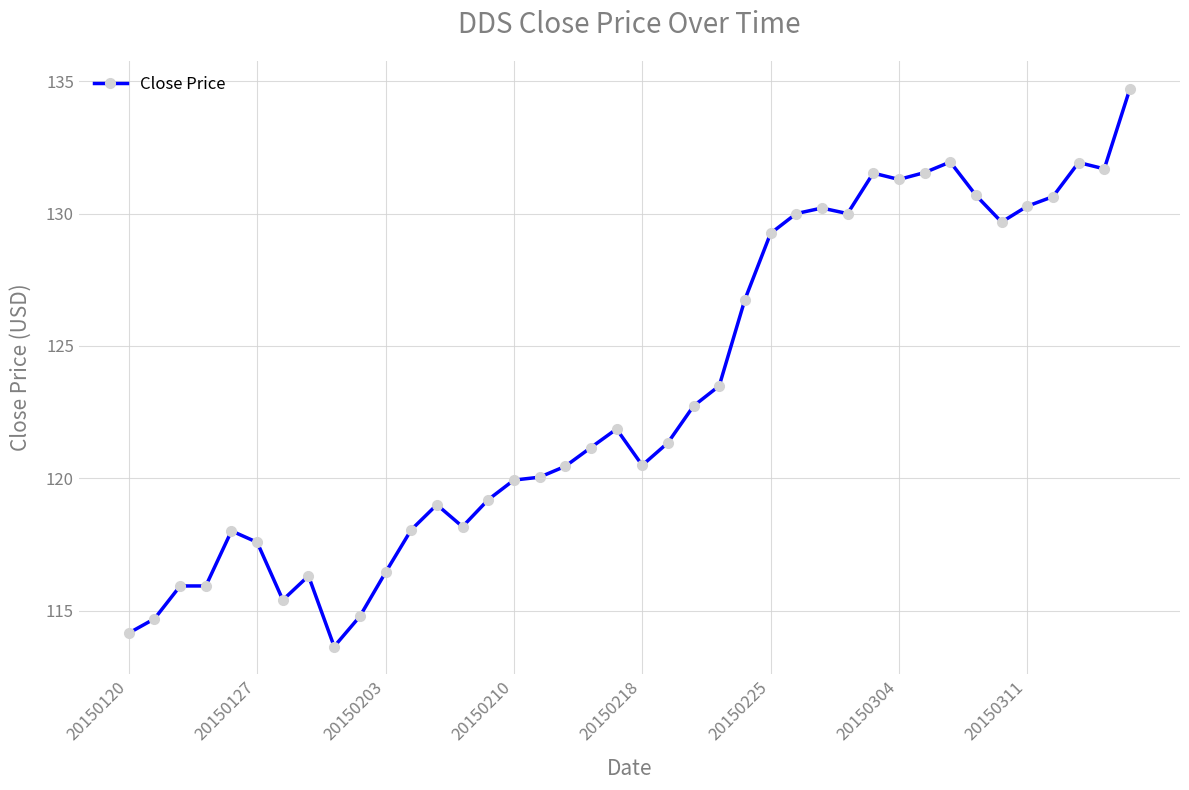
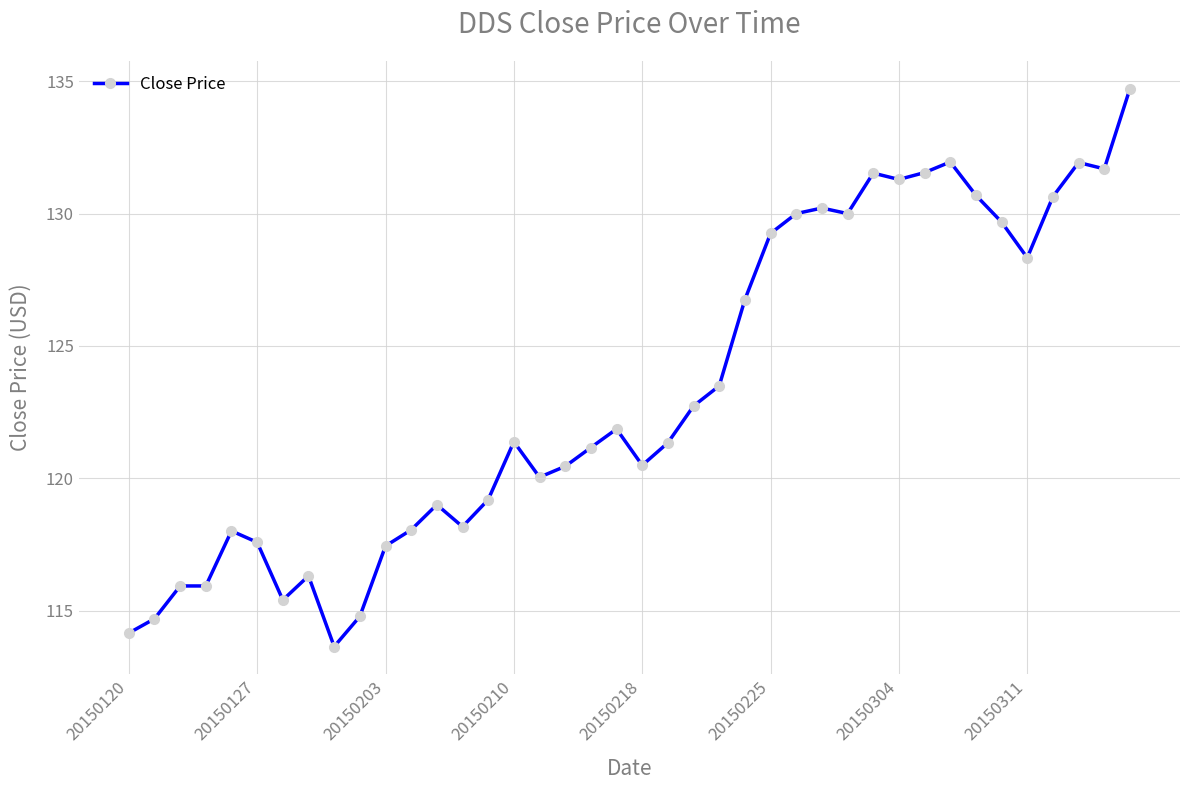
20150203: 116.4 -> 117.4
20150210: 119.9 -> 121.4
20150311: 130.3 -> 128.3
